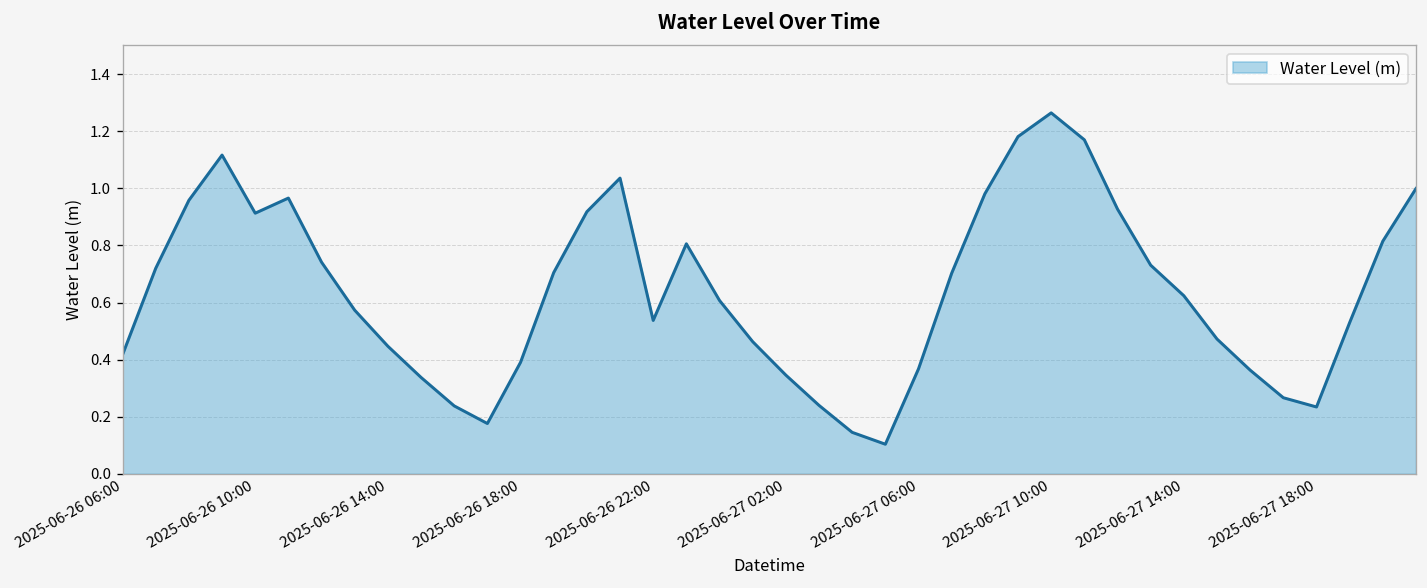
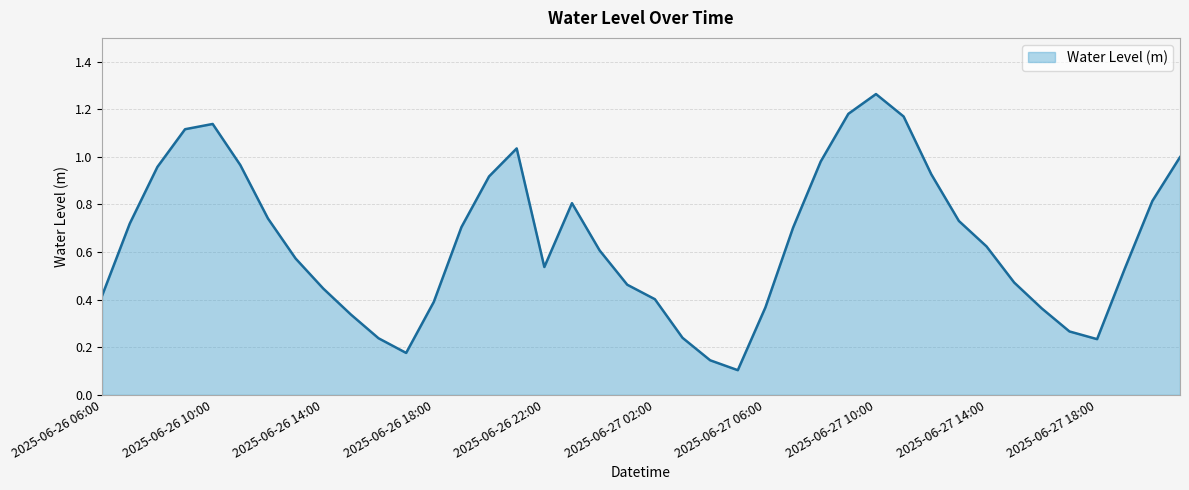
2025-06-26 10:00: 0.91 -> 1.14
2025-06-27 02:00: 0.35 -> 0.40
